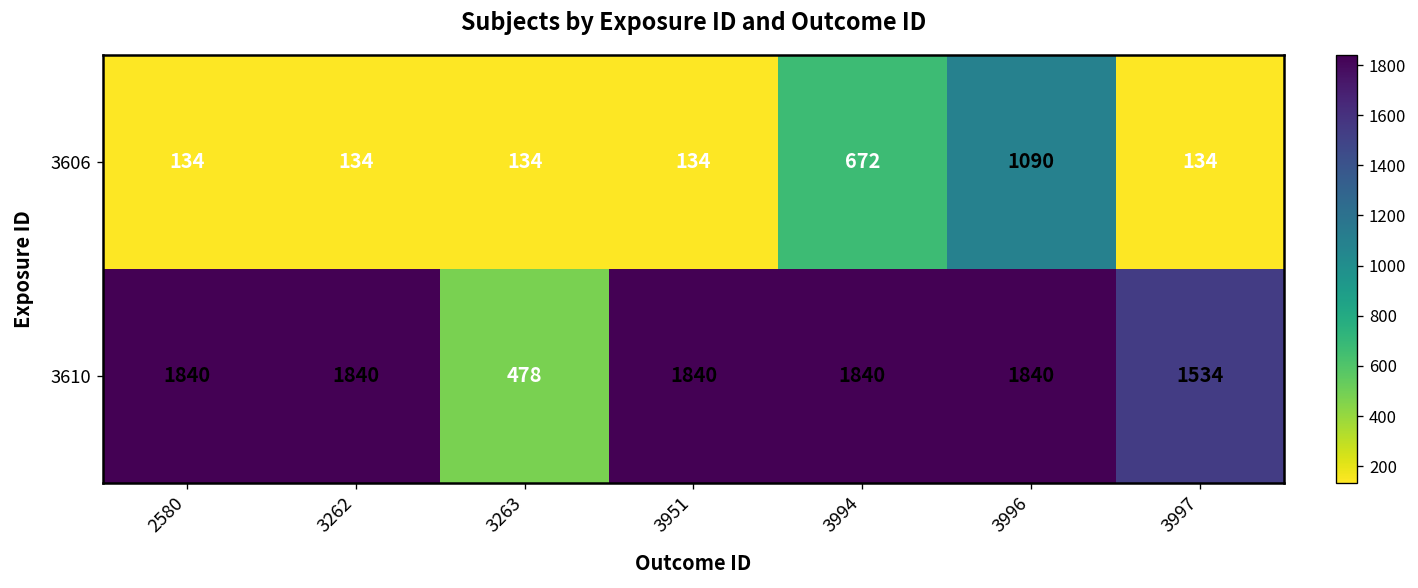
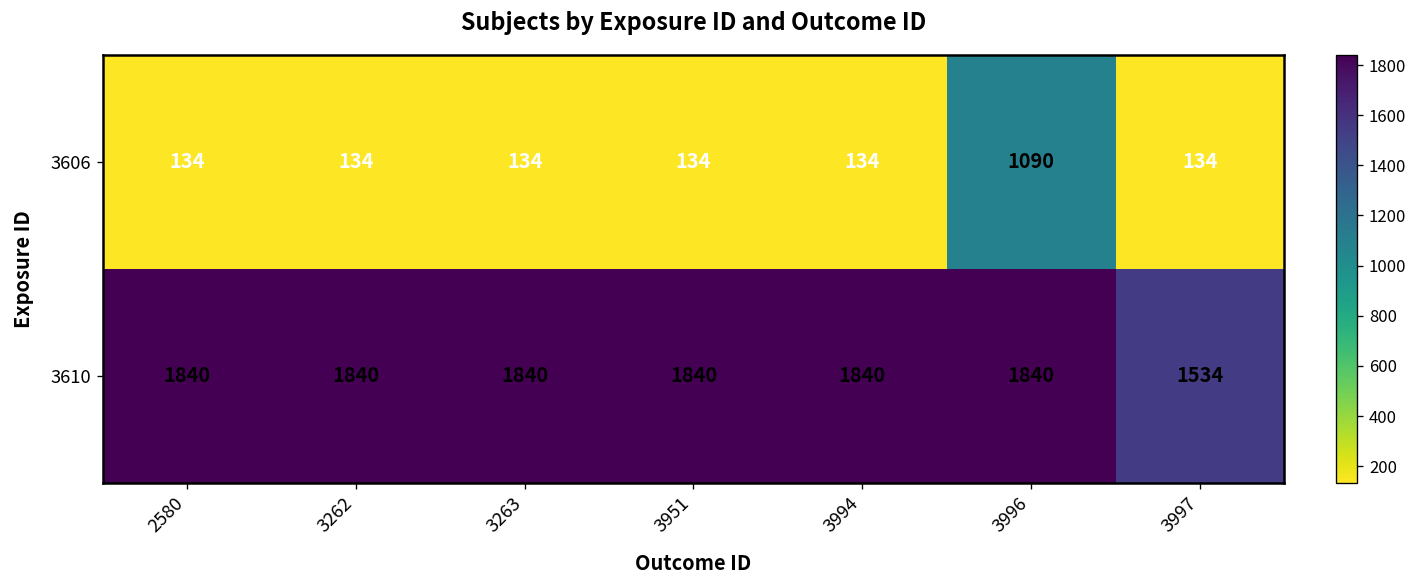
3606, 3994: 672 -> 134
3610, 3263: 478 -> 1840
